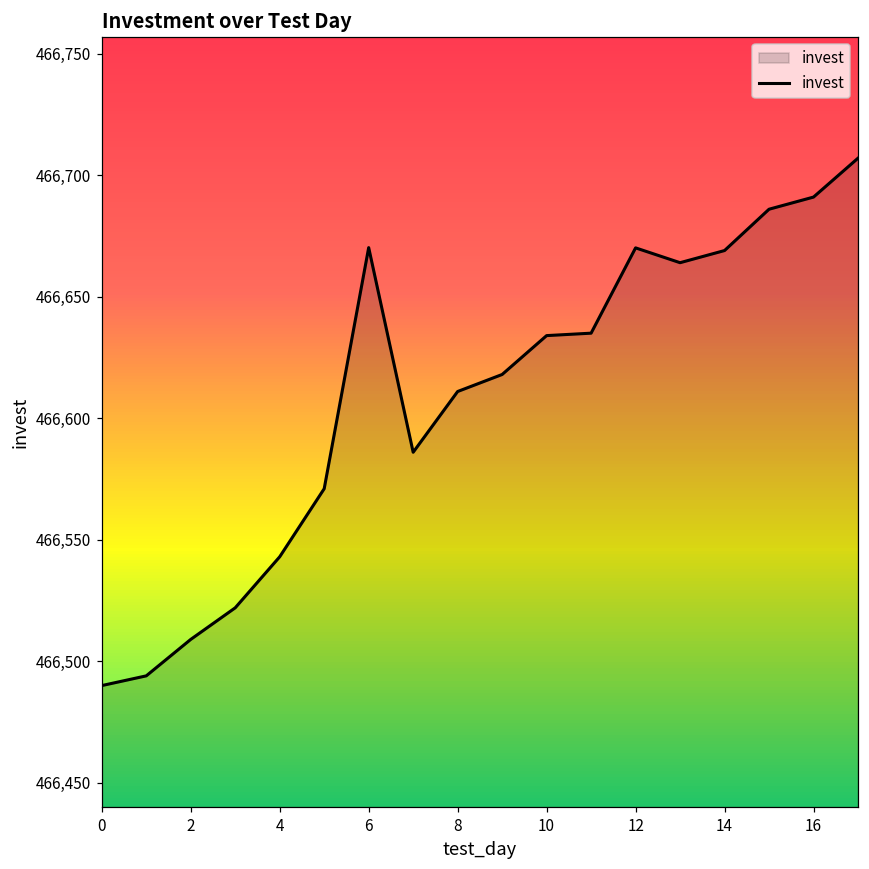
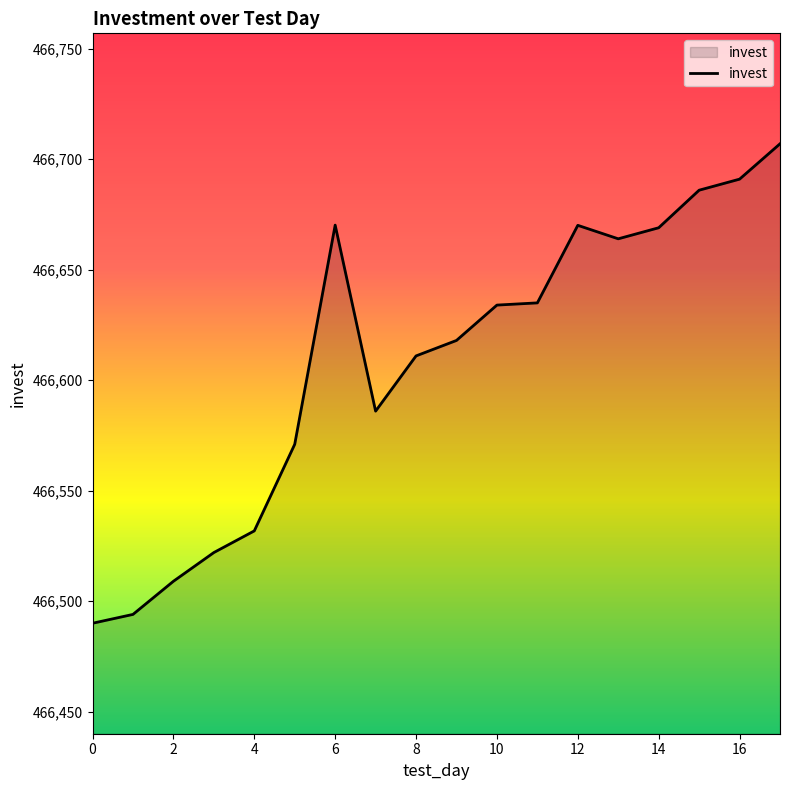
4: 466,543 -> 466,532
